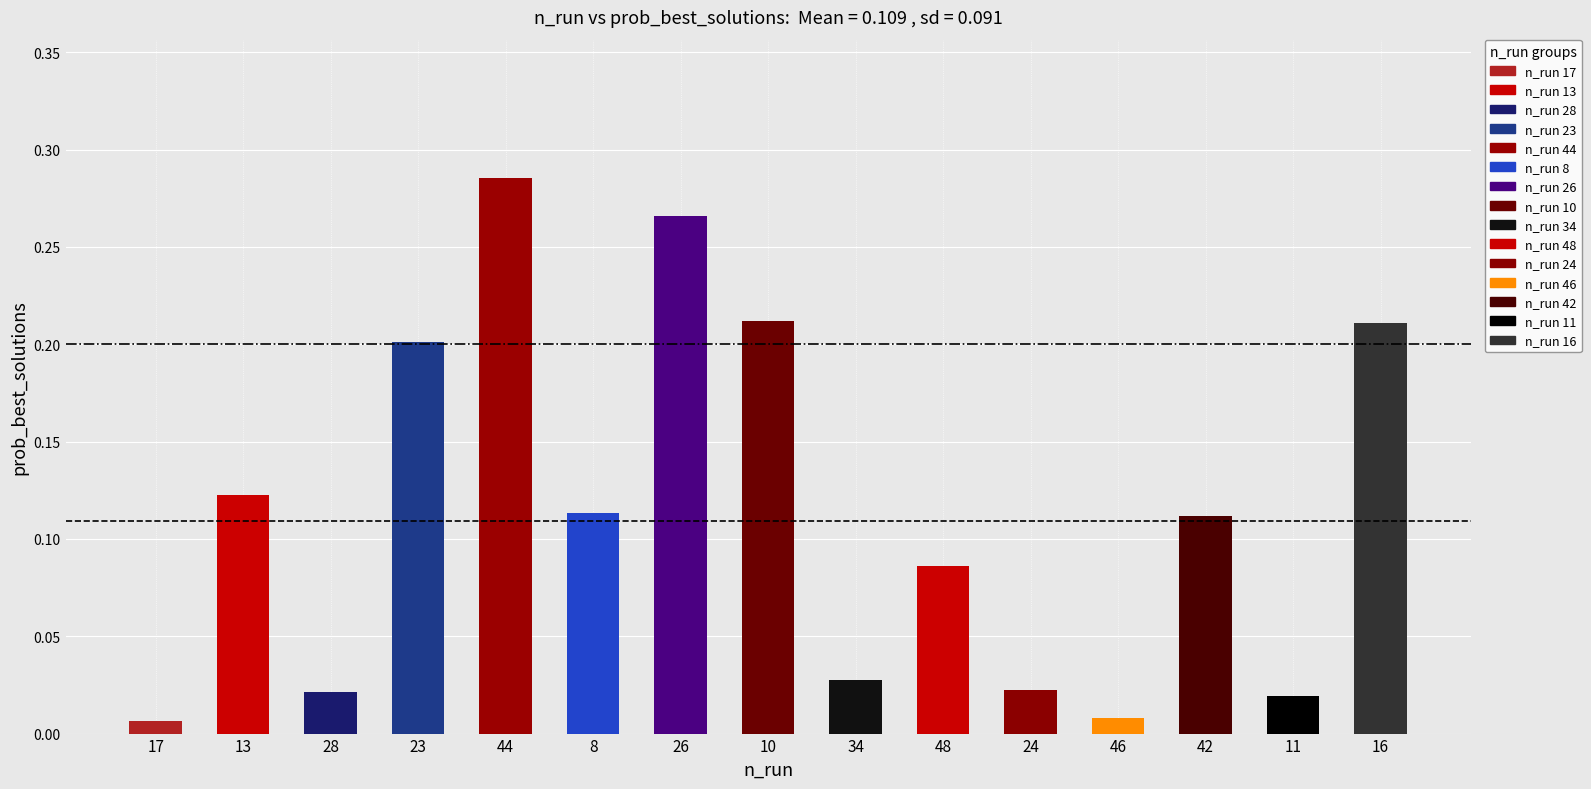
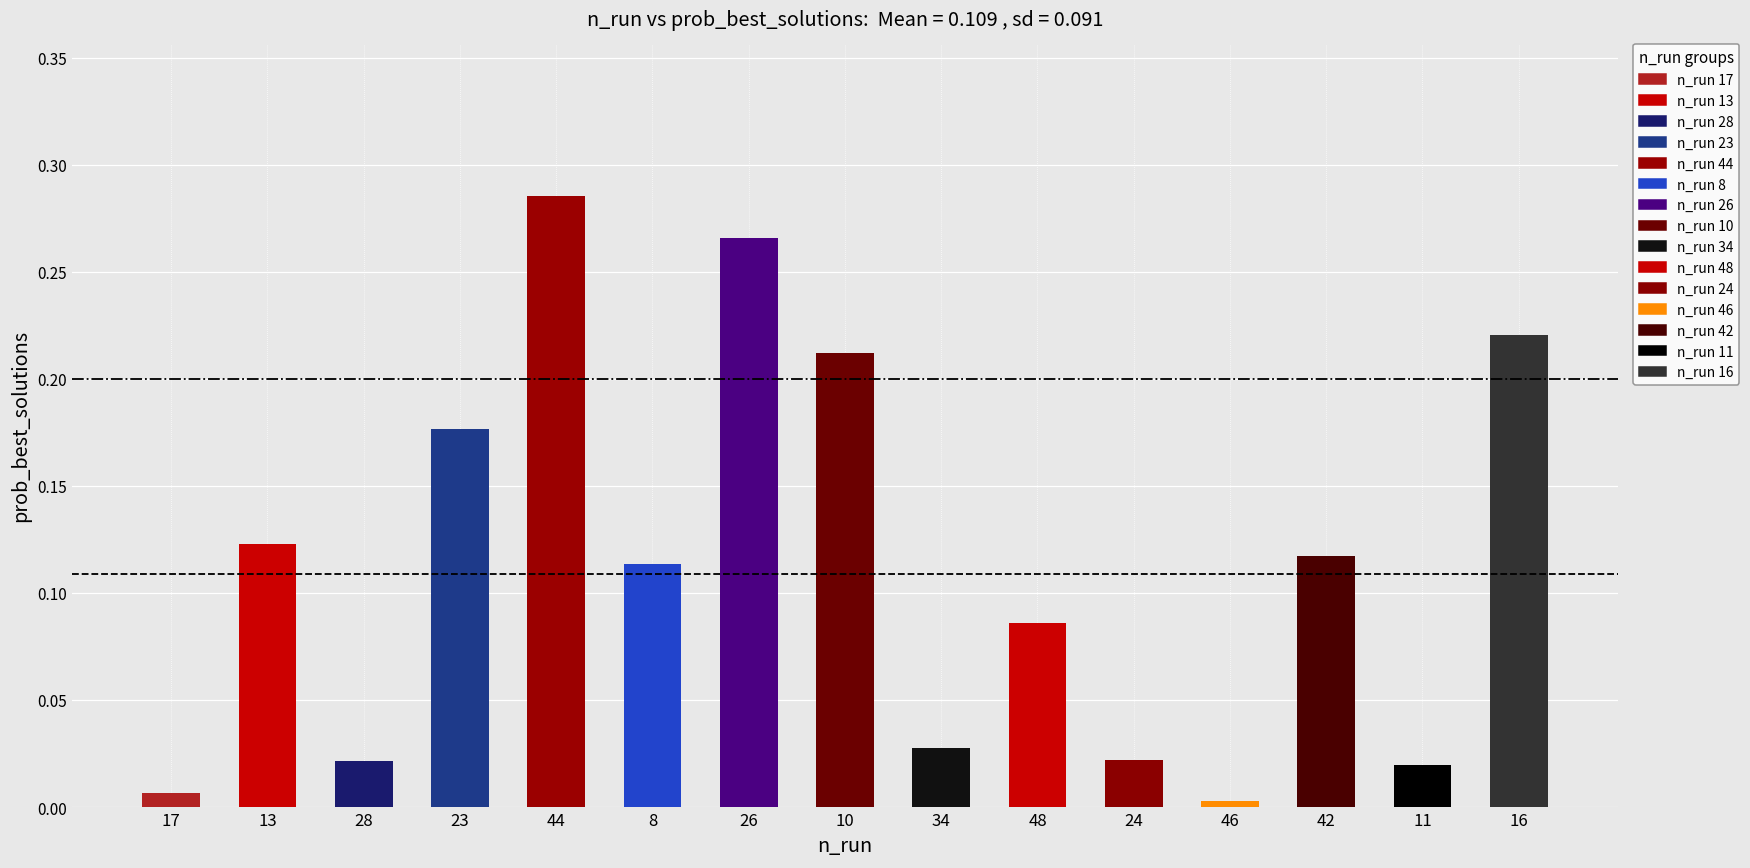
23: 0.201 -> 0.177
46: 0.008 -> 0.003
42: 0.112 -> 0.117
16: 0.211 -> 0.220
